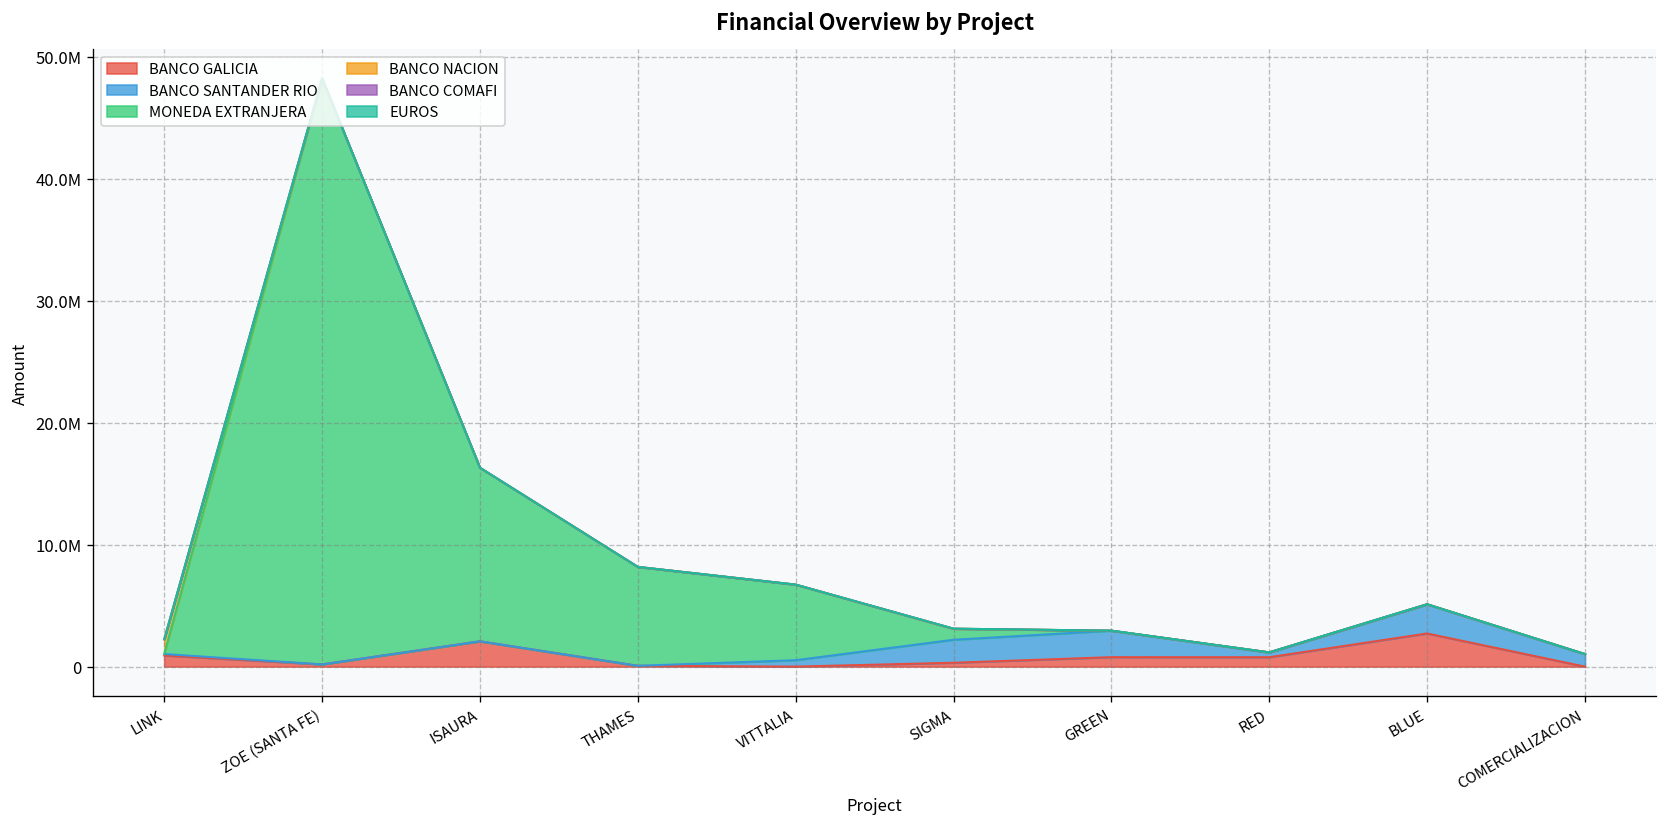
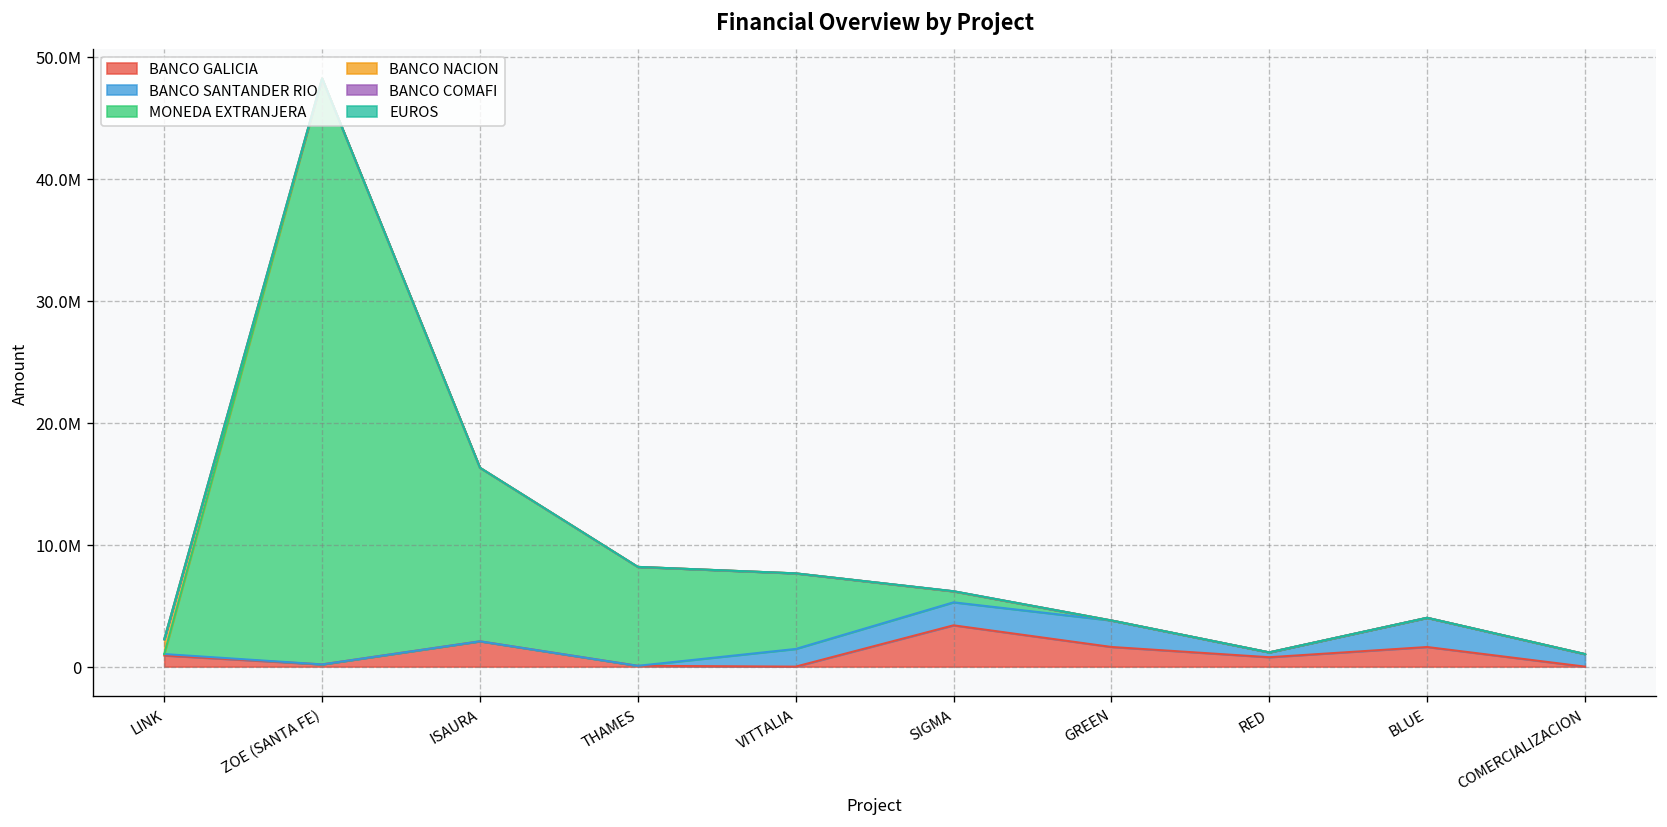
BANCO SANTANDER RIO, VITTALIA: 500000 -> 1400000
BANCO GALICIA, SIGMA: 300000 -> 3400000
BANCO GALICIA, GREEN: 800000 -> 1600000
BANCO GALICIA, BLUE: 2700000 -> 1600000
